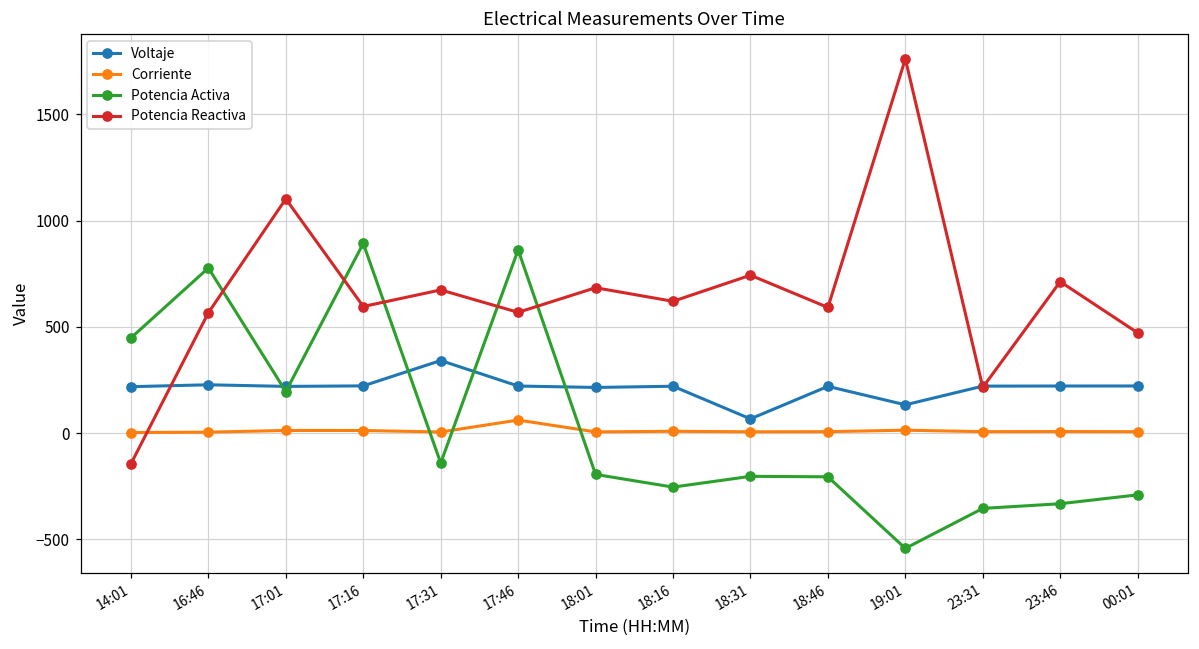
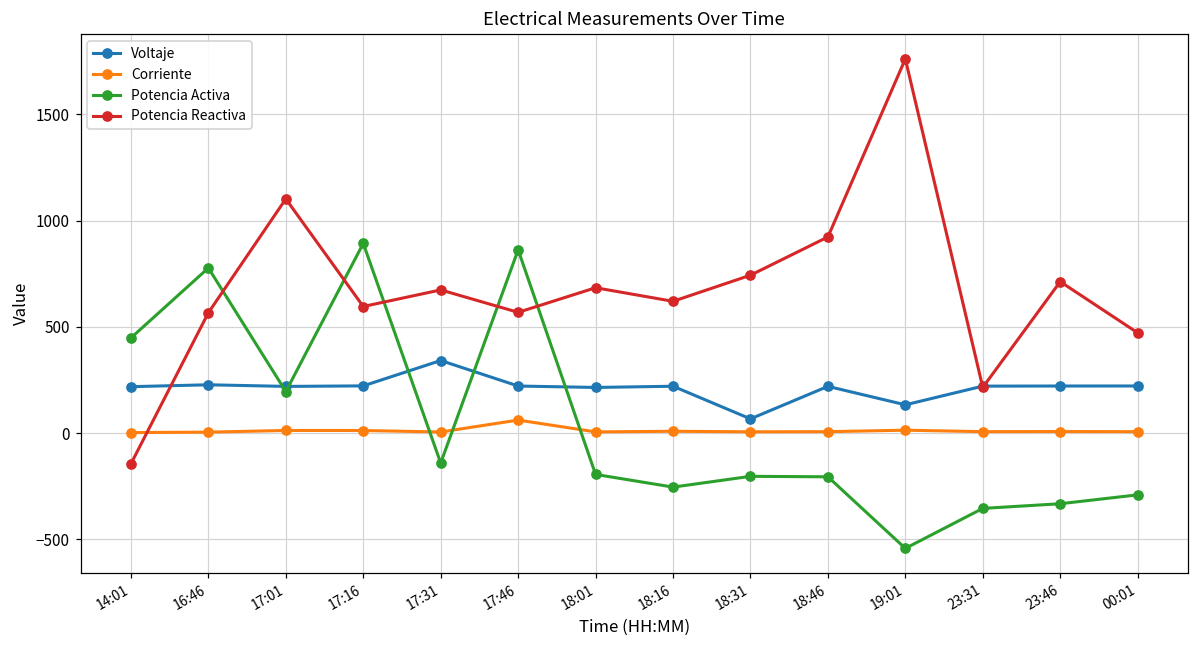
Potencia Reactiva, 18:46: 590 -> 920
